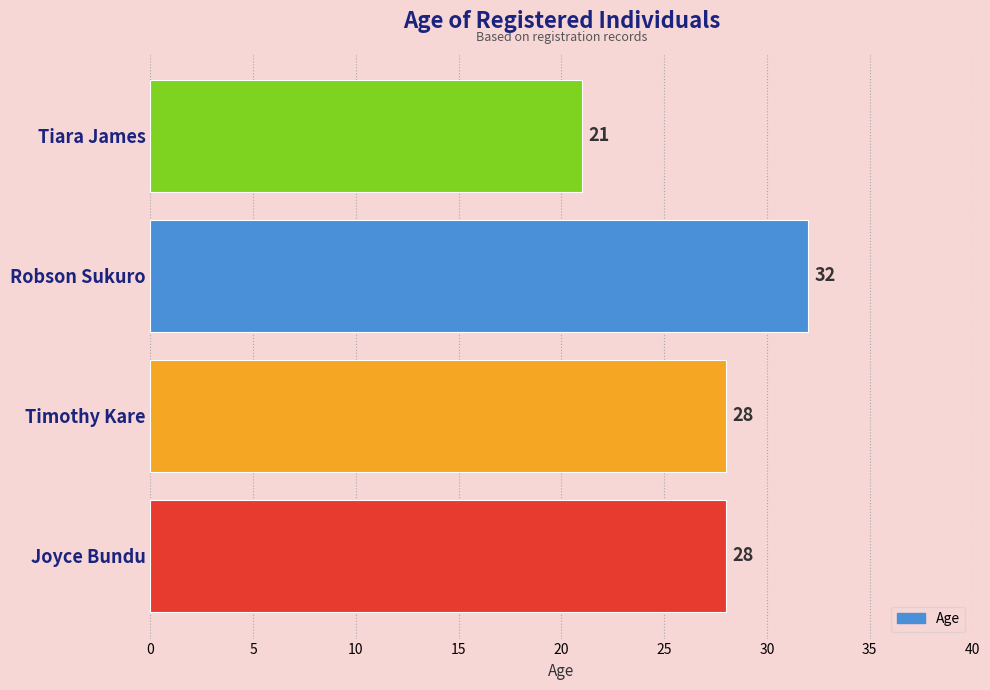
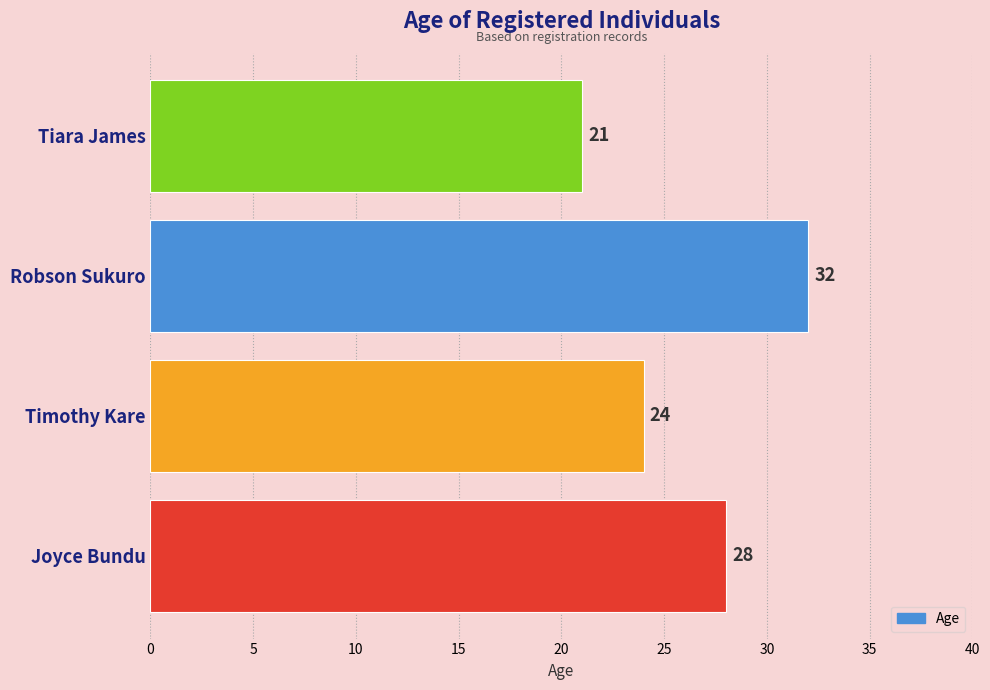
Timothy Kare: 28 -> 24
